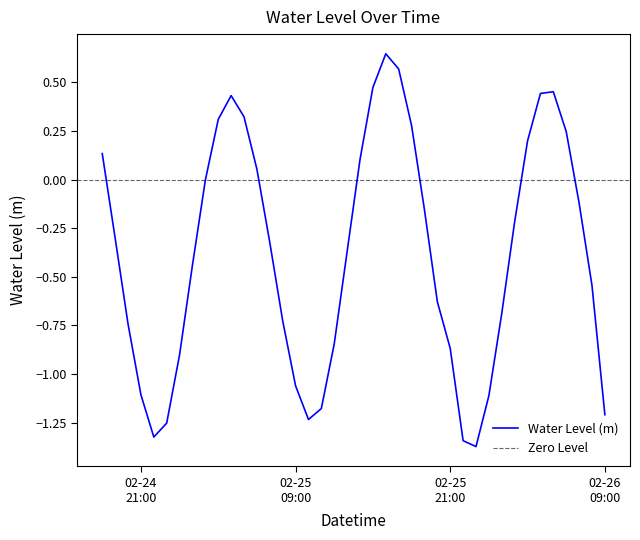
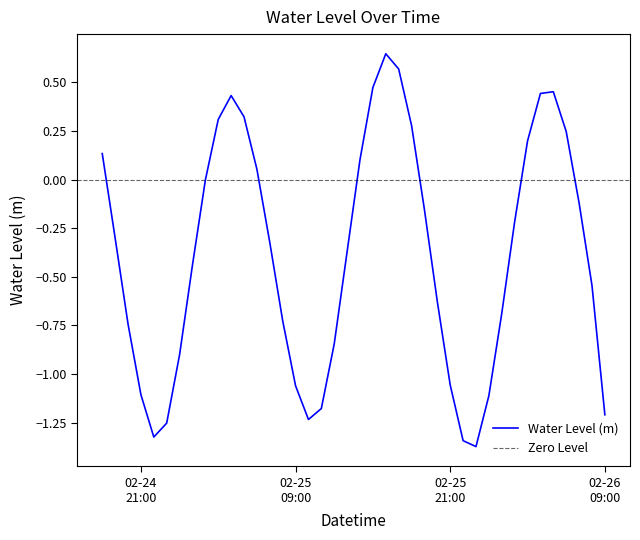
02-25 21:00: -0.87 -> -1.06
